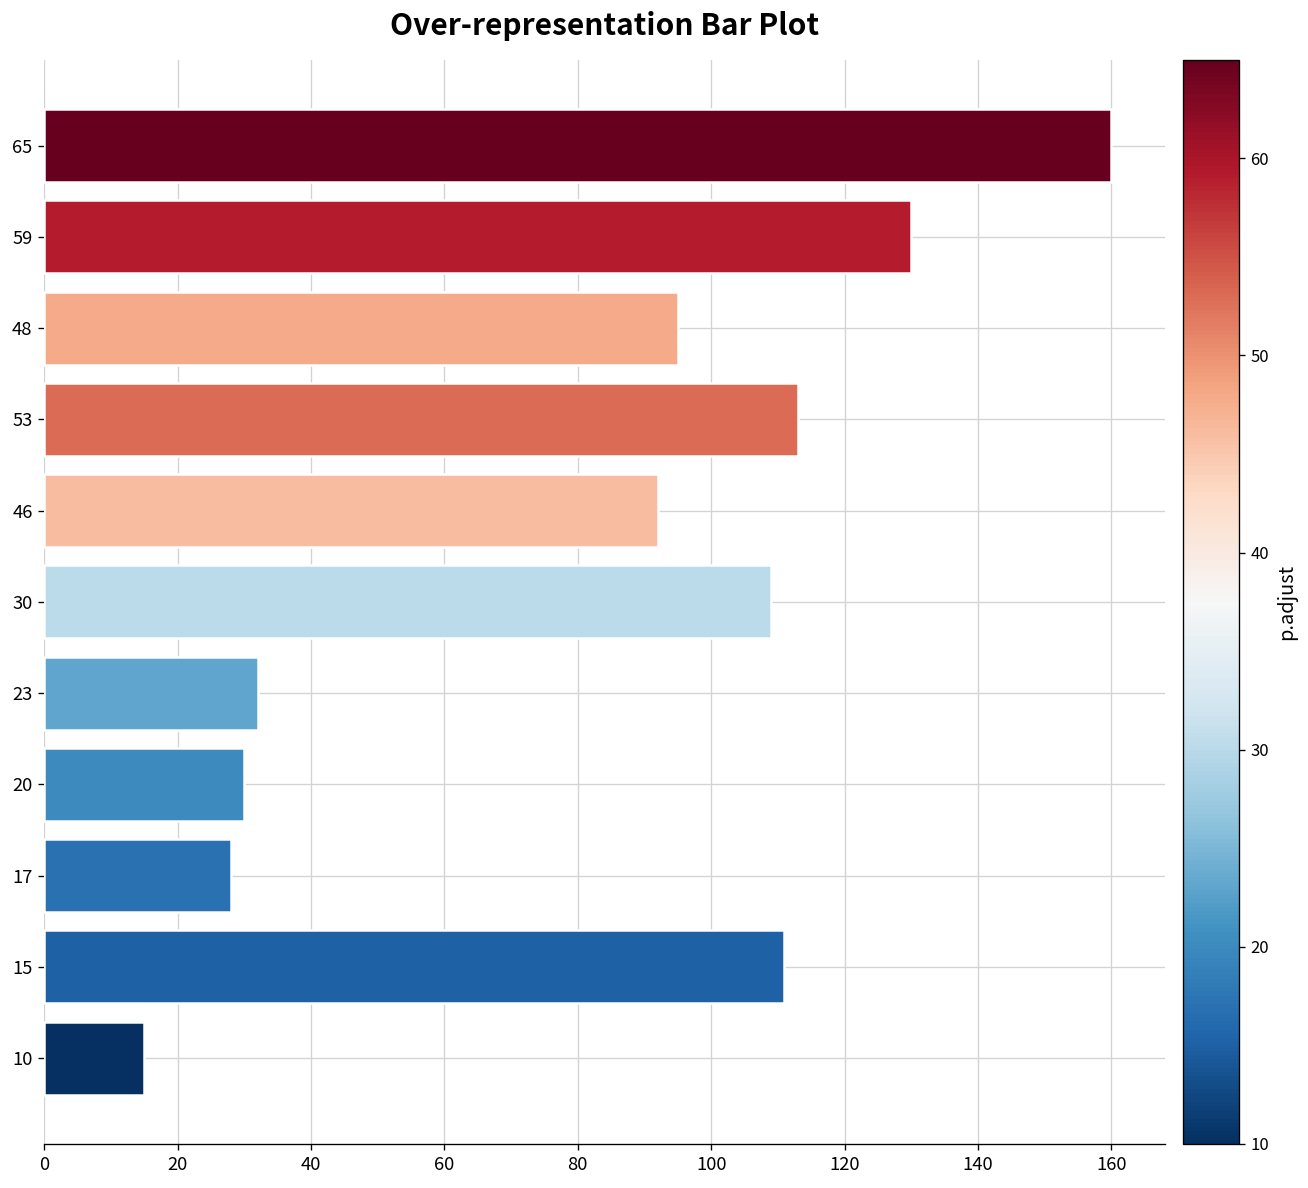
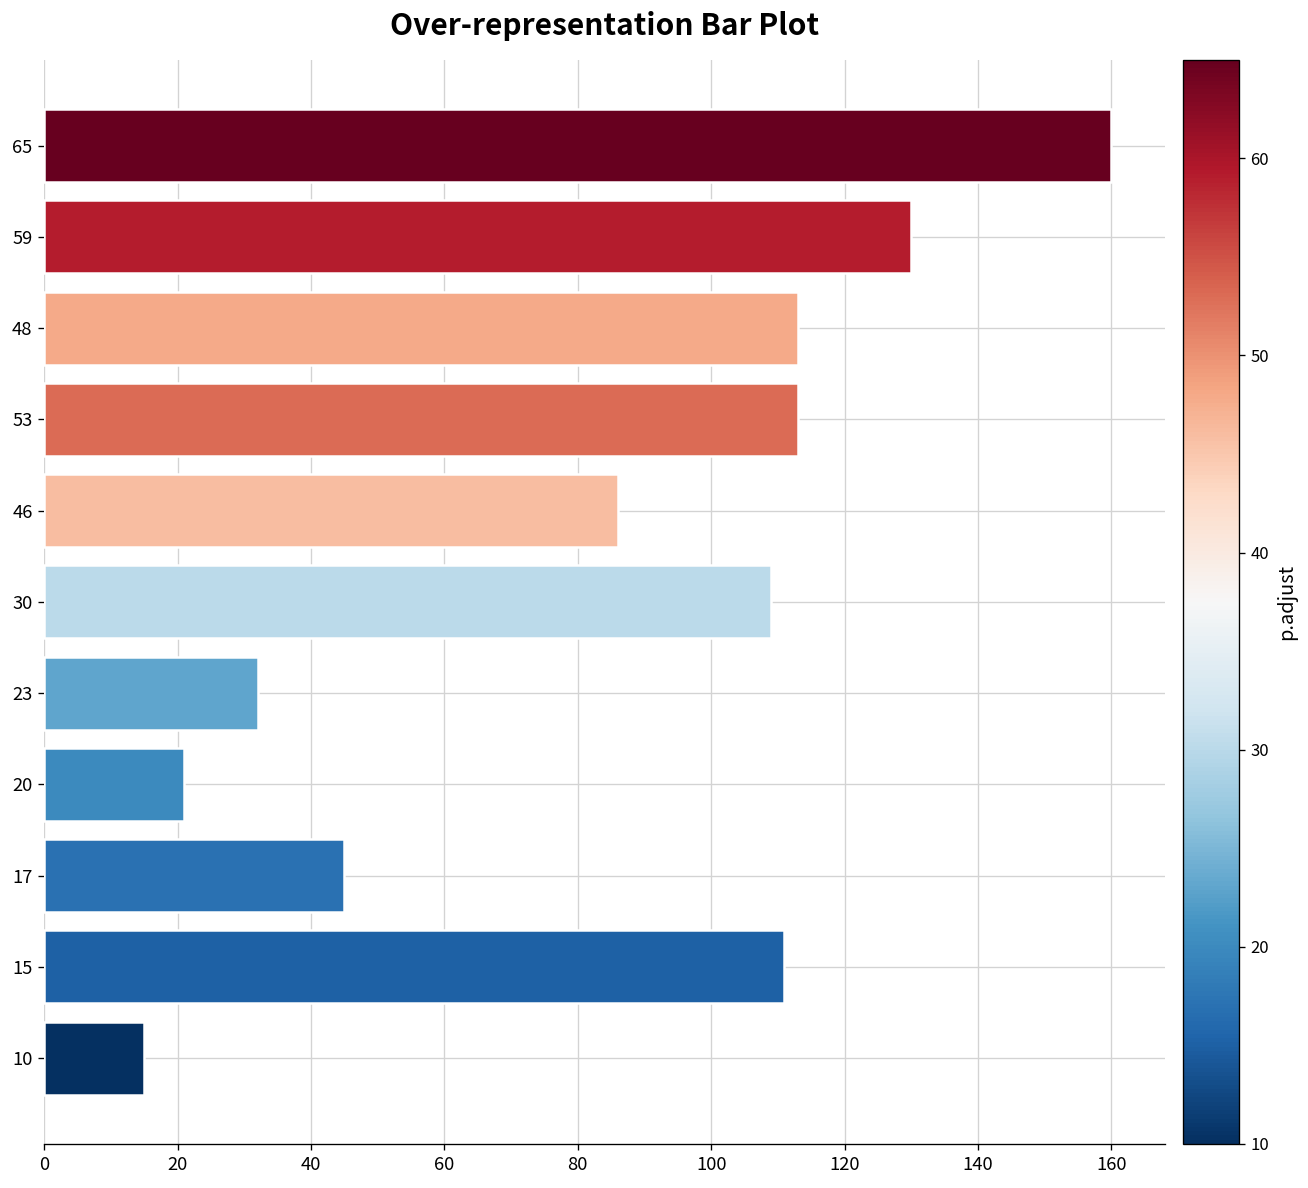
48: 95 -> 113
46: 92 -> 86
20: 30 -> 21
17: 28 -> 45
